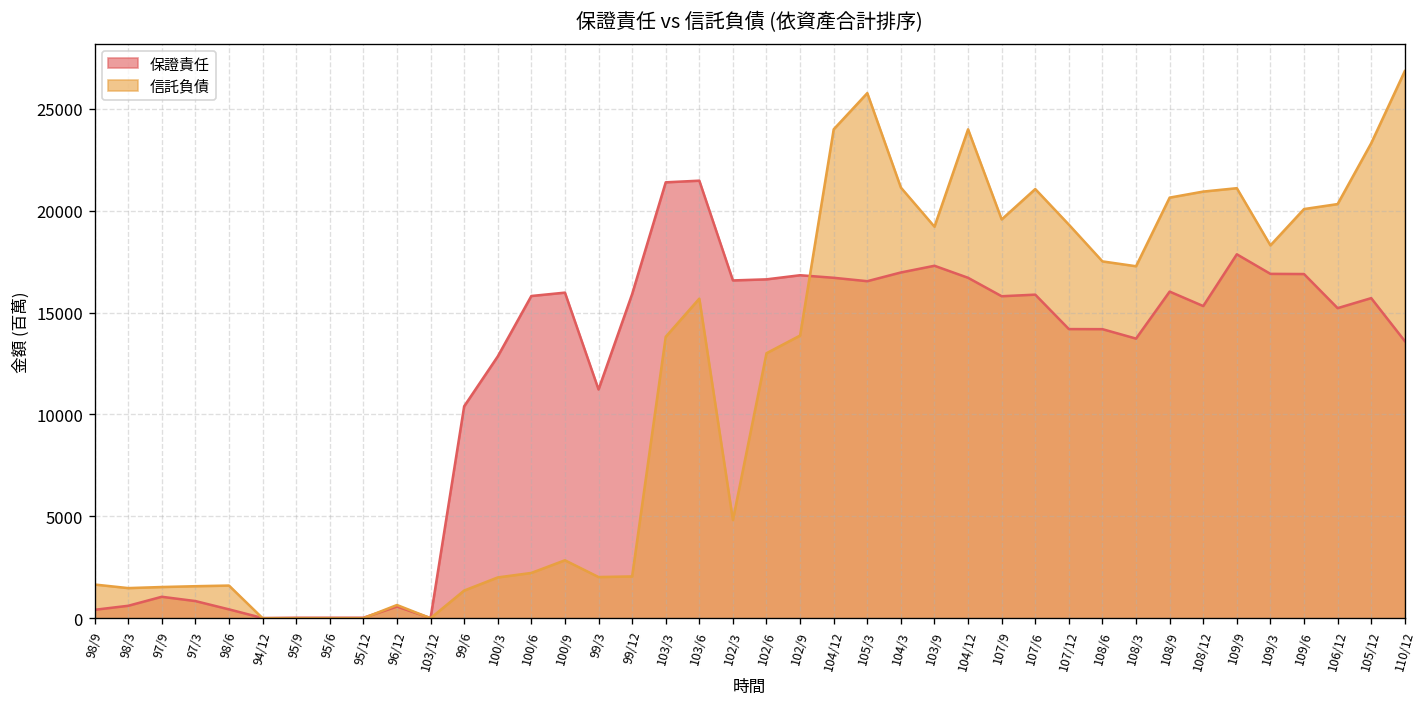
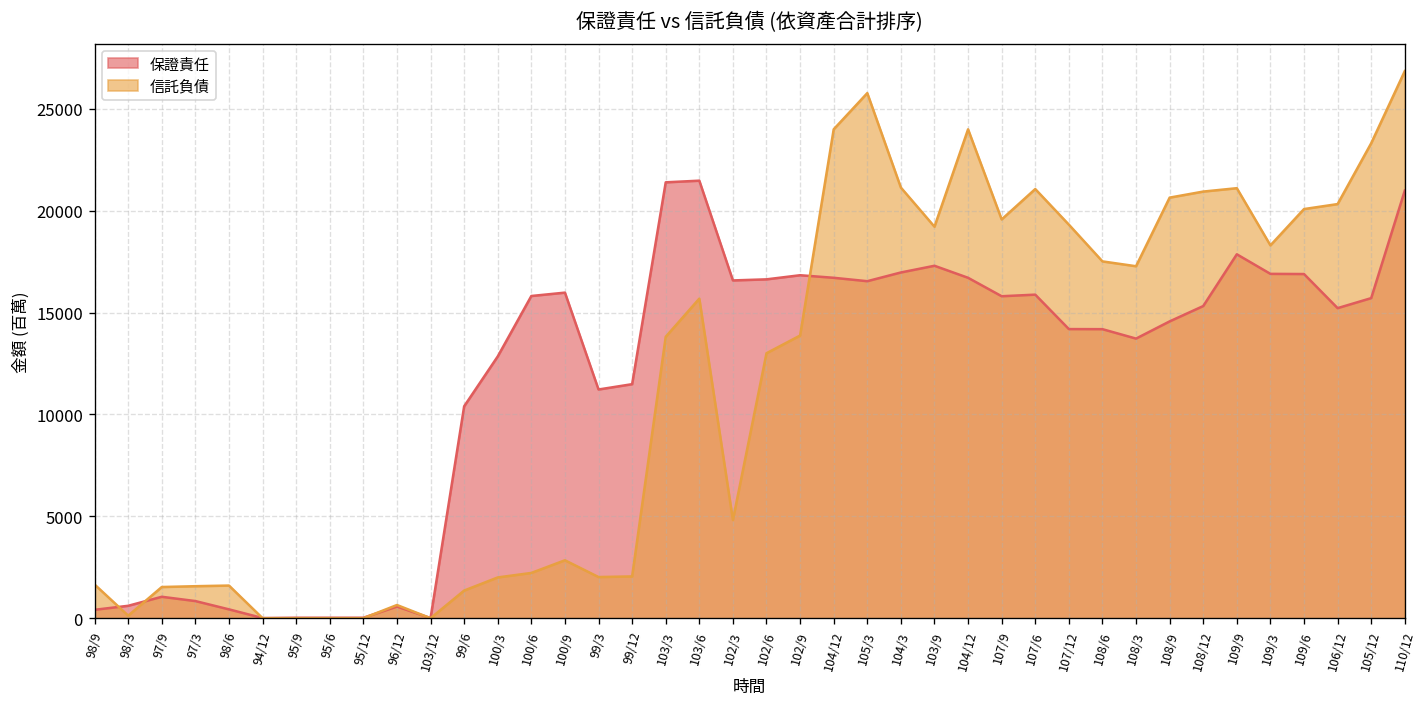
信託負債, 98/3: 1500 -> 100
保證責任, 99/12: 15900 -> 11500
保證責任, 108/9: 16000 -> 14600
保證責任, 110/12: 13600 -> 21000
